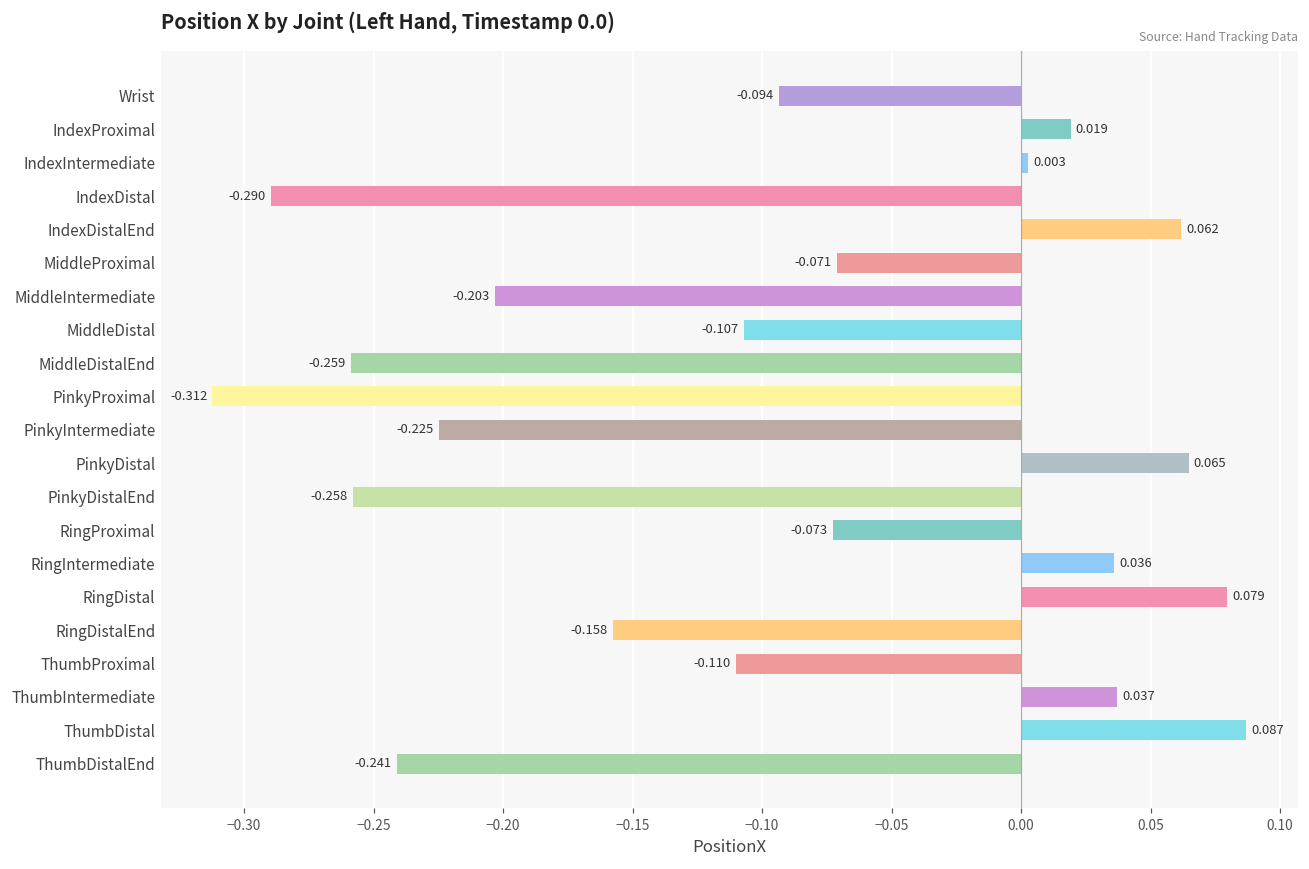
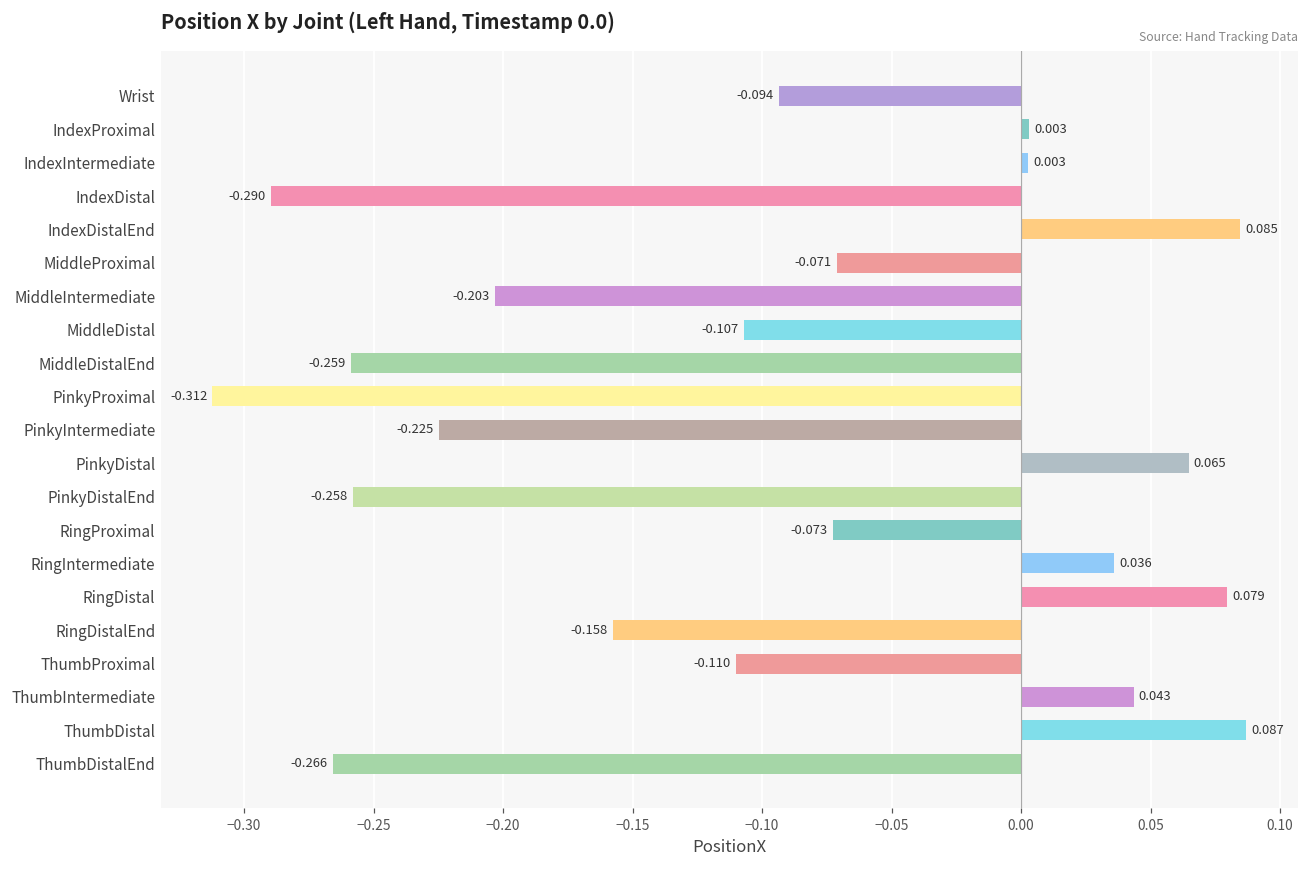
IndexProximal: 0.019 -> 0.003
IndexDistalEnd: 0.062 -> 0.085
ThumbIntermediate: 0.037 -> 0.043
ThumbDistalEnd: -0.241 -> -0.266
